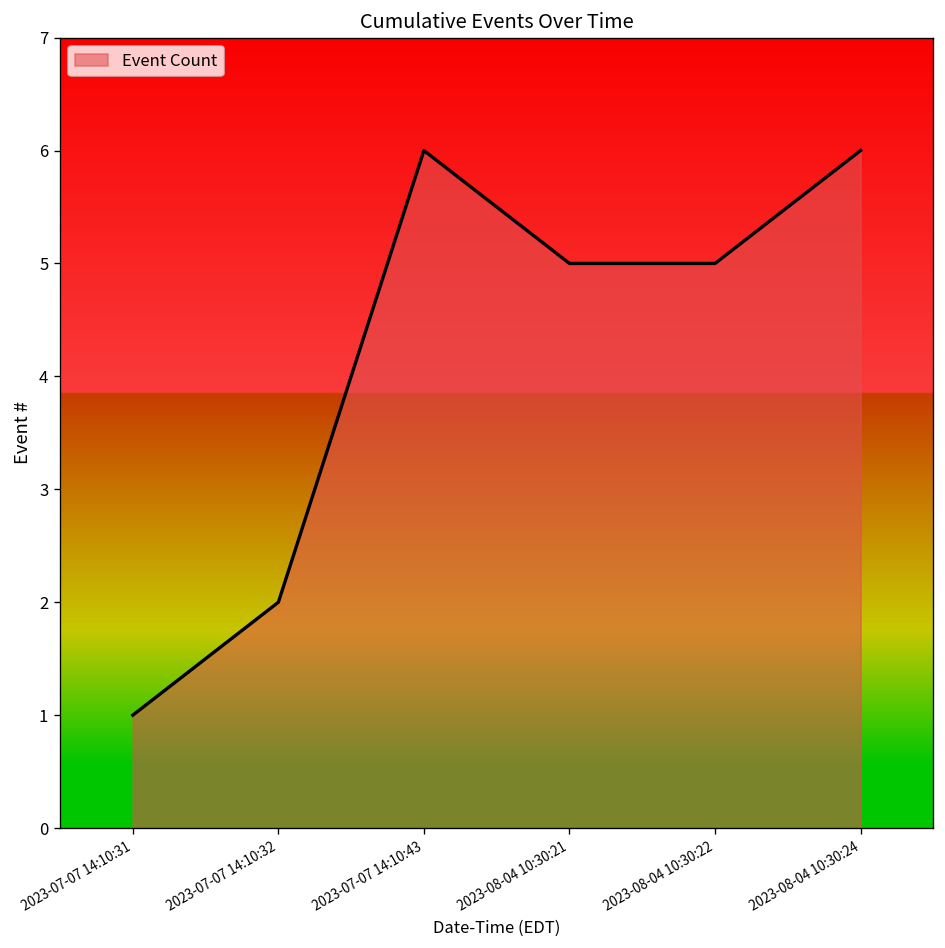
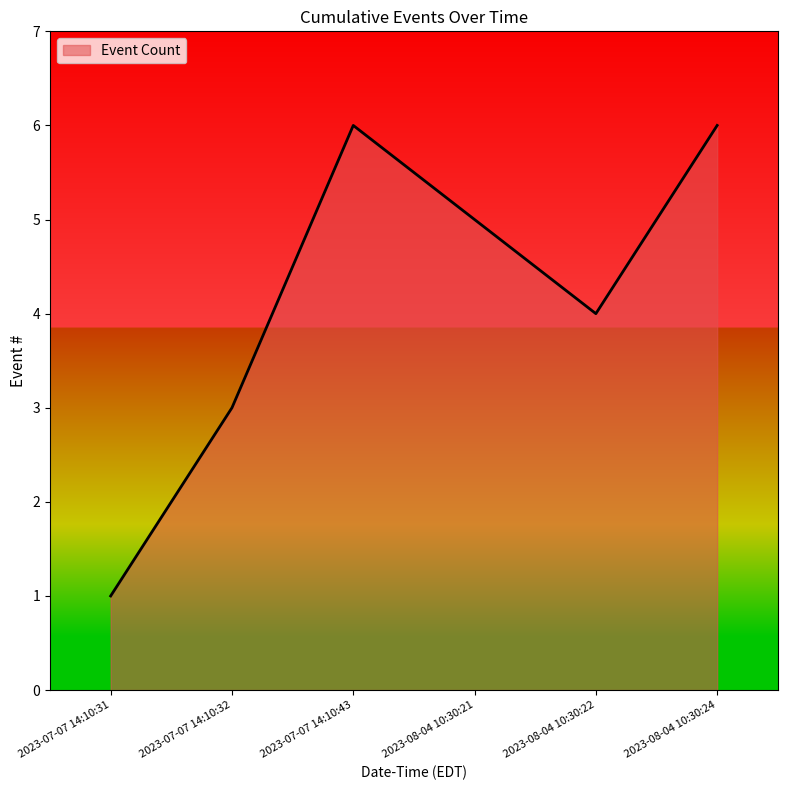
2023-07-07 14:10:32: 2 -> 3
2023-08-04 10:30:22: 5 -> 4
